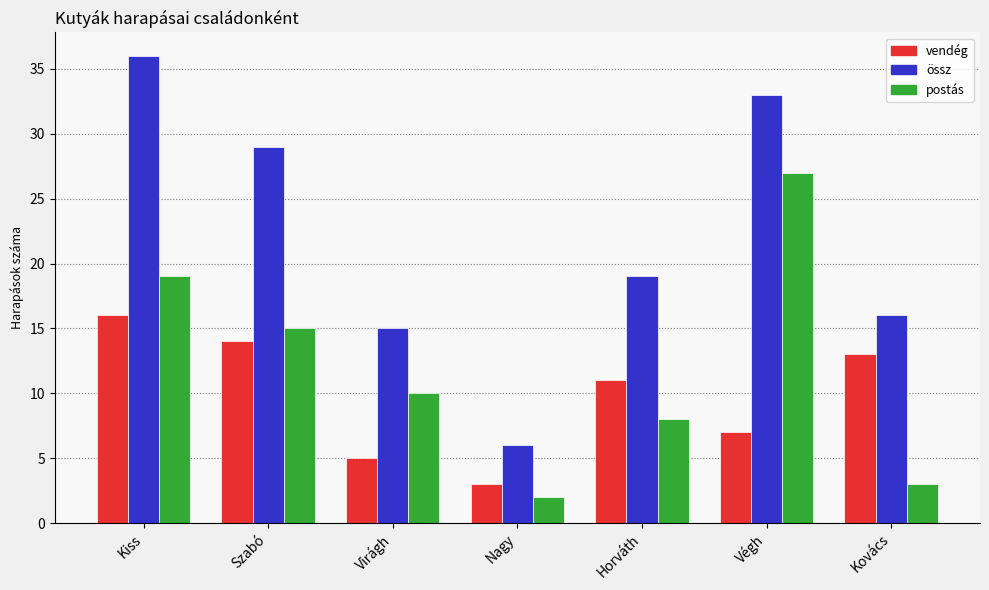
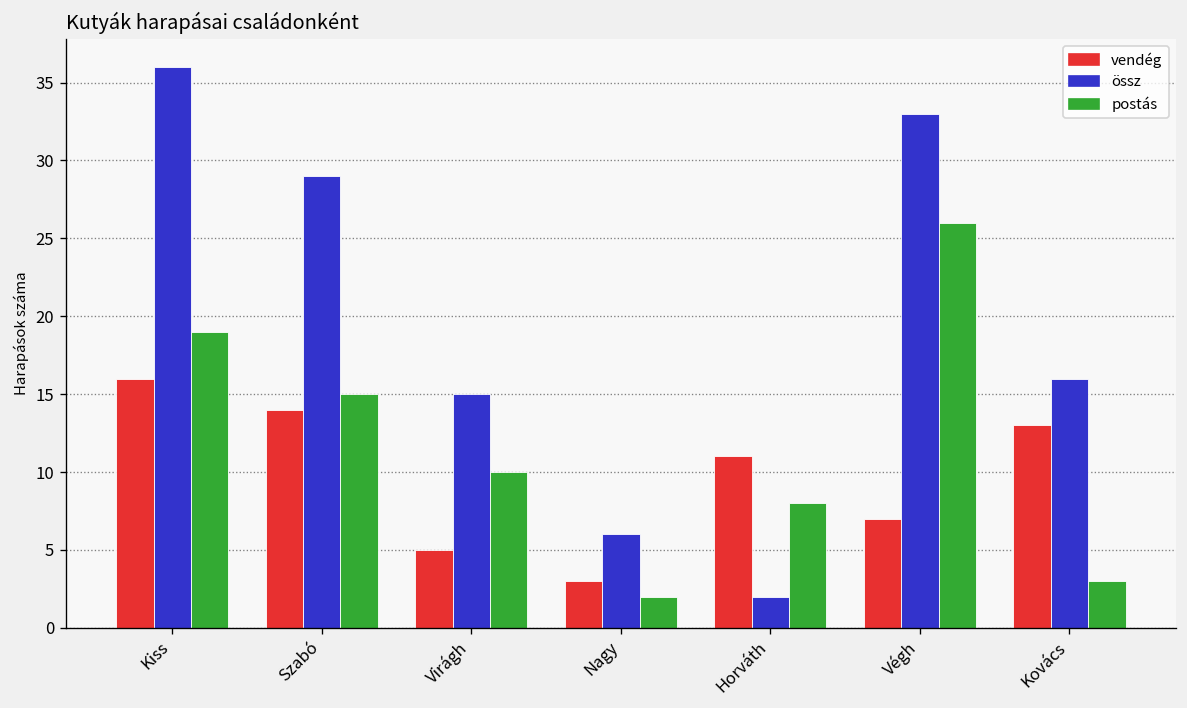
össz, Horváth: 19 -> 2
postás, Végh: 27 -> 26
